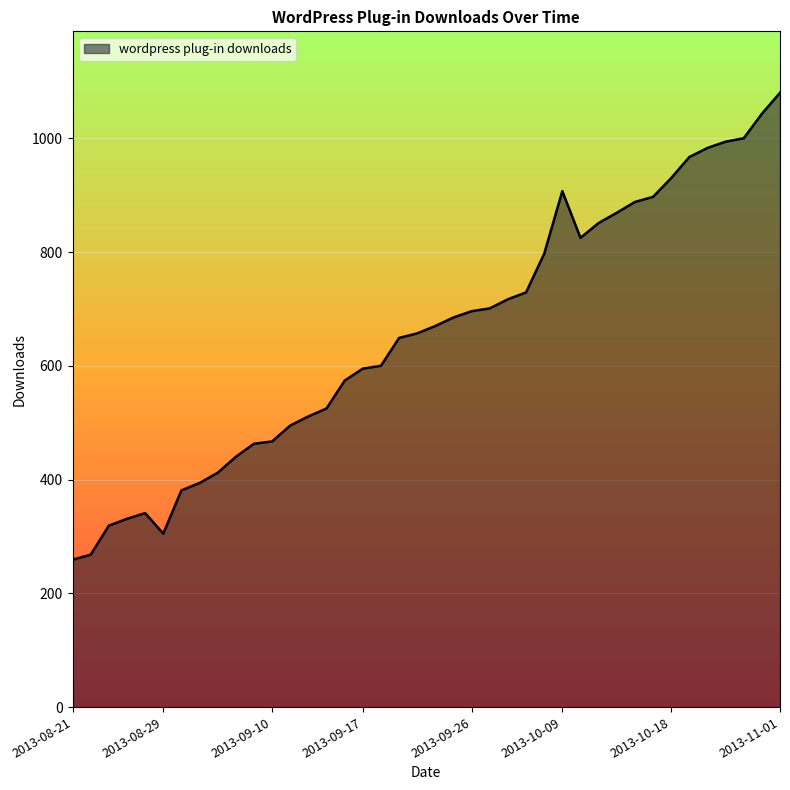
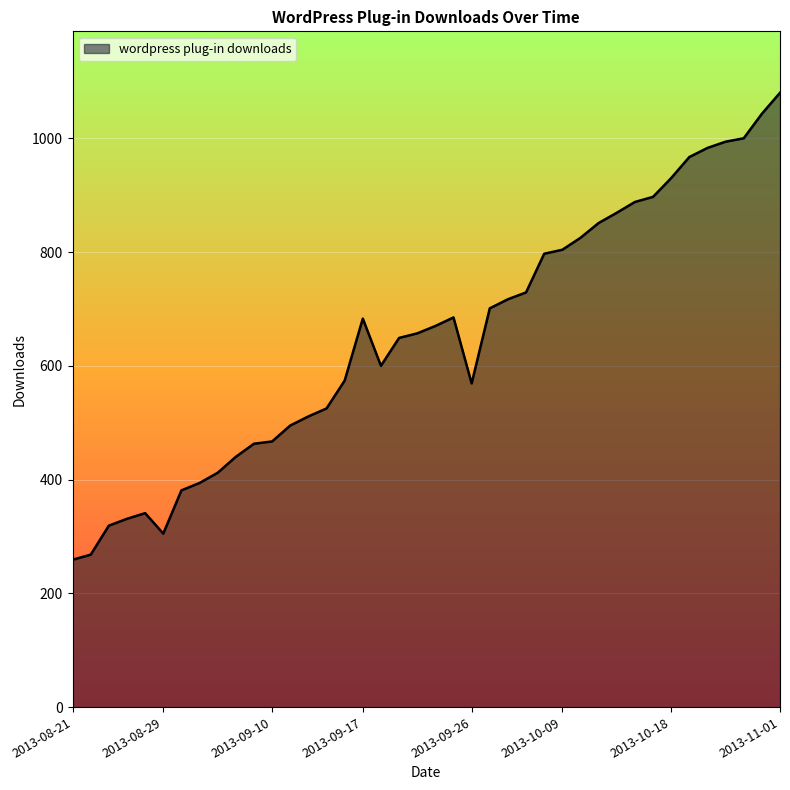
2013-09-17: 600 -> 680
2013-09-26: 700 -> 570
2013-10-09: 910 -> 800
